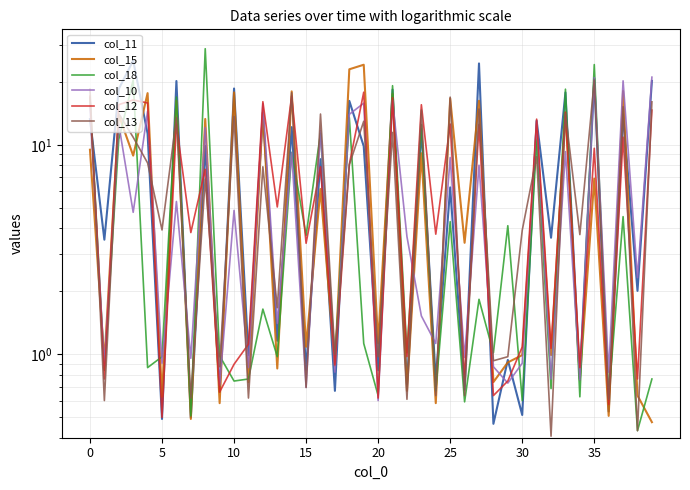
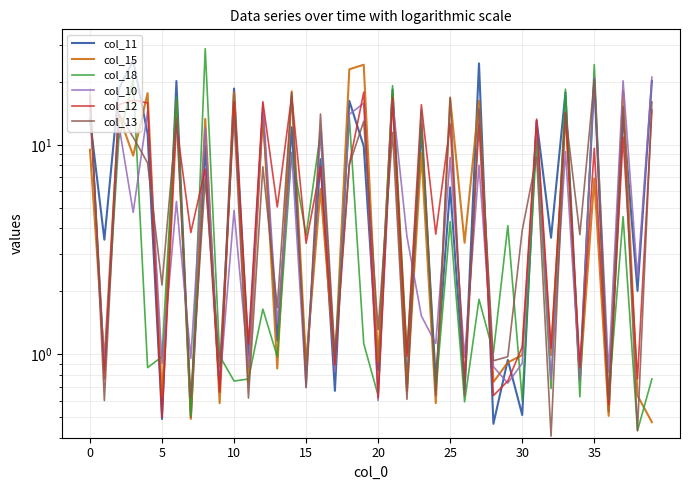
col_13, 5: 3.9 -> 2.1
col_12, 10: 0.90 -> 16
col_15, 15: 1.1 -> 0.89
col_15, 20: 1.1 -> 0.9
col_13, 20: 1.0 -> 1.3
